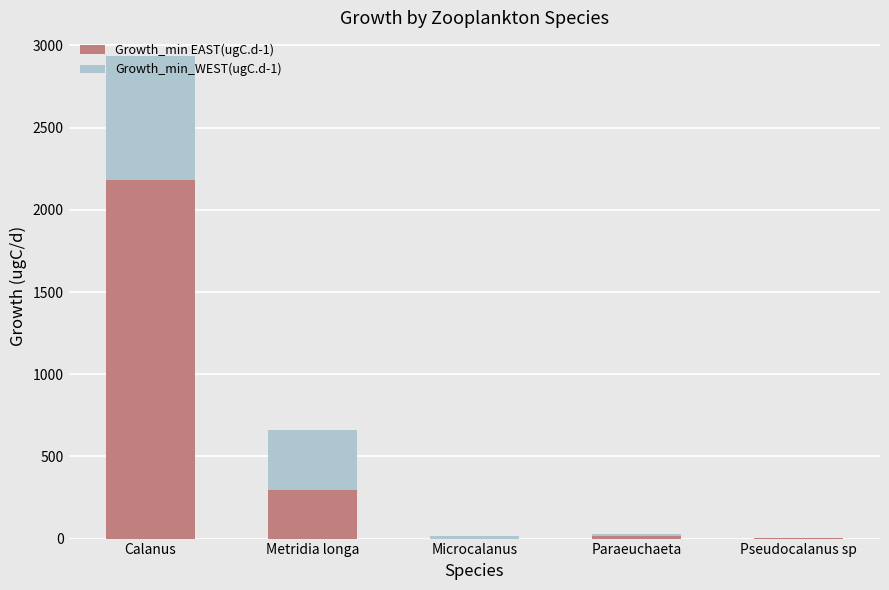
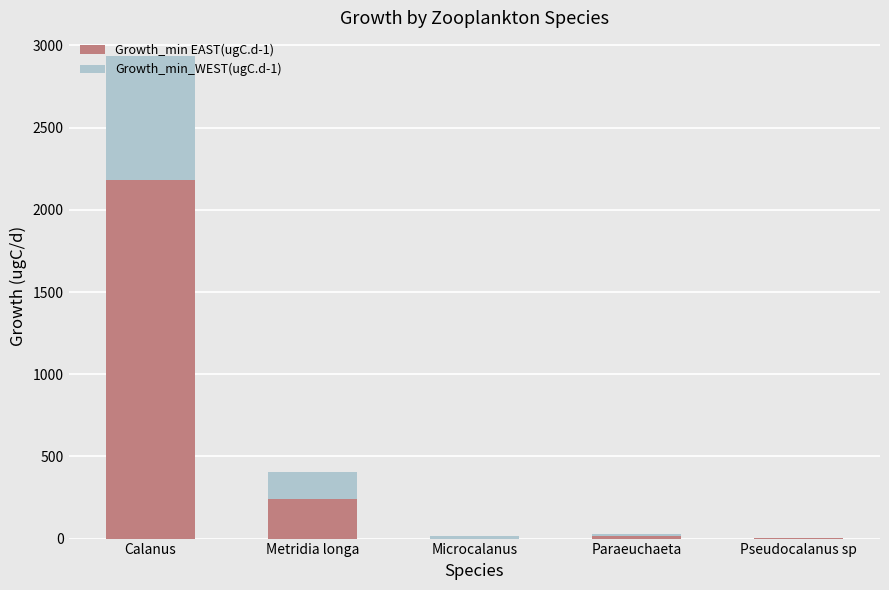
Growth_min EAST(ugC.d-1), Metridia longa: 290 -> 240
Growth_min_WEST(ugC.d-1), Metridia longa: 370 -> 160
